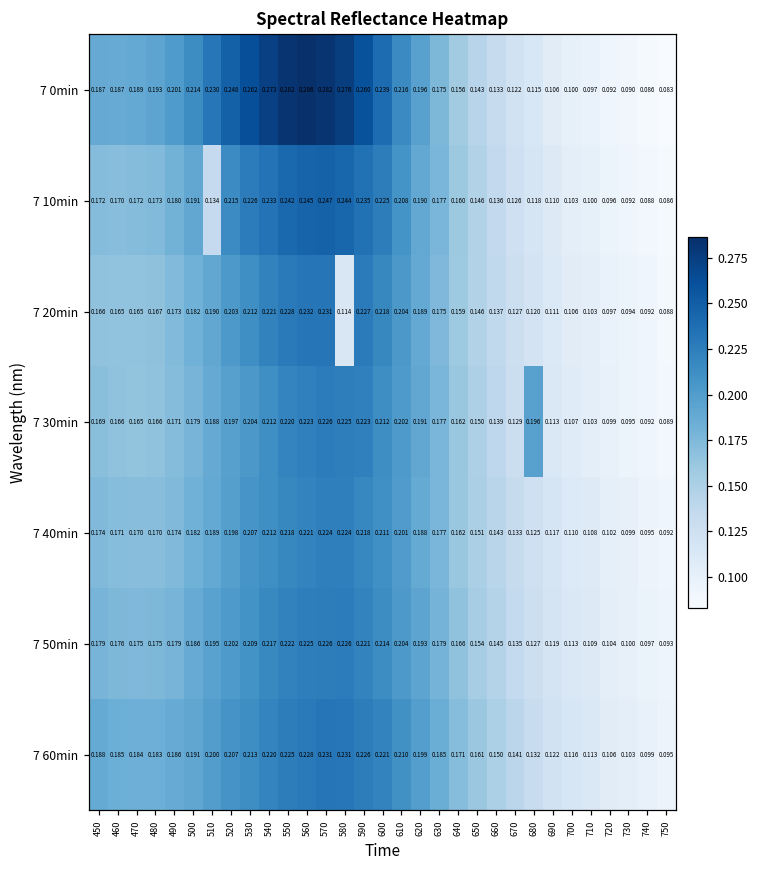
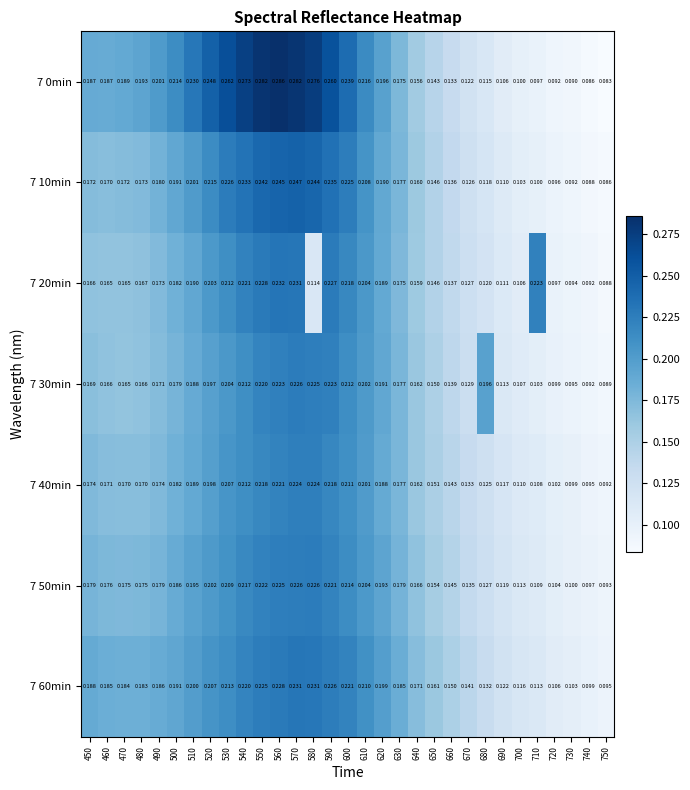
7 10min, 510: 0.134 -> 0.201
7 20min, 710: 0.103 -> 0.223
